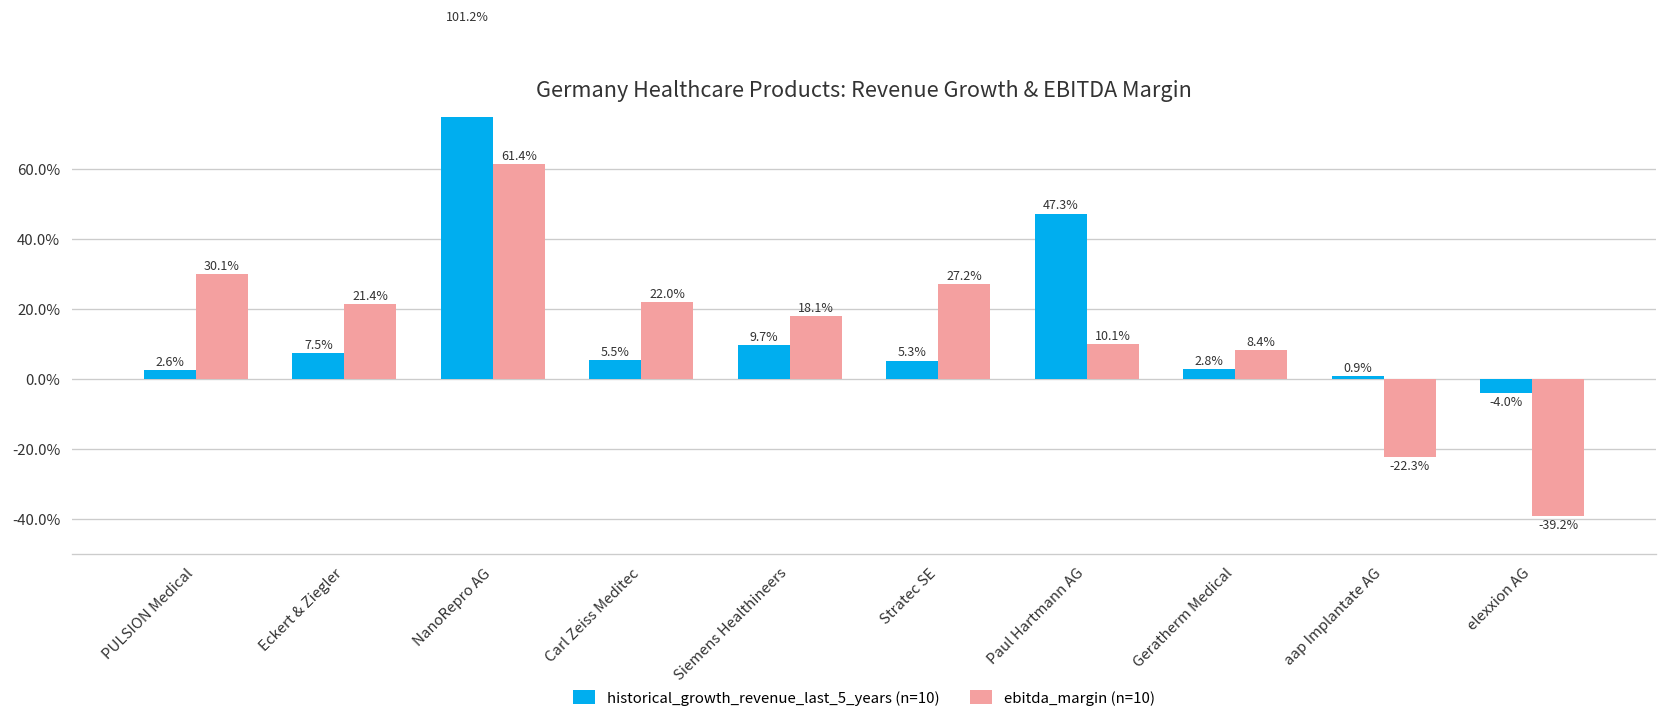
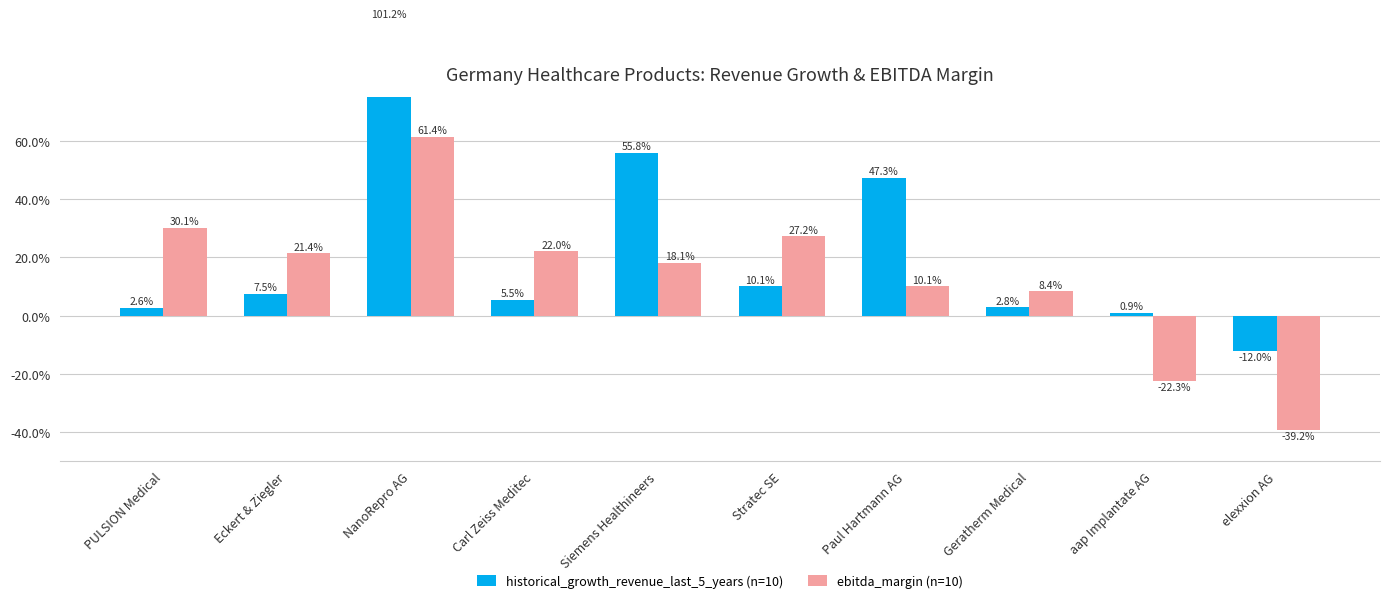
historical_growth_revenue_last_5_years (n=10), Siemens Healthineers: 9.7% -> 55.8%
historical_growth_revenue_last_5_years (n=10), Stratec SE: 5.3% -> 10.1%
historical_growth_revenue_last_5_years (n=10), elexxion AG: -4.0% -> -12.0%
